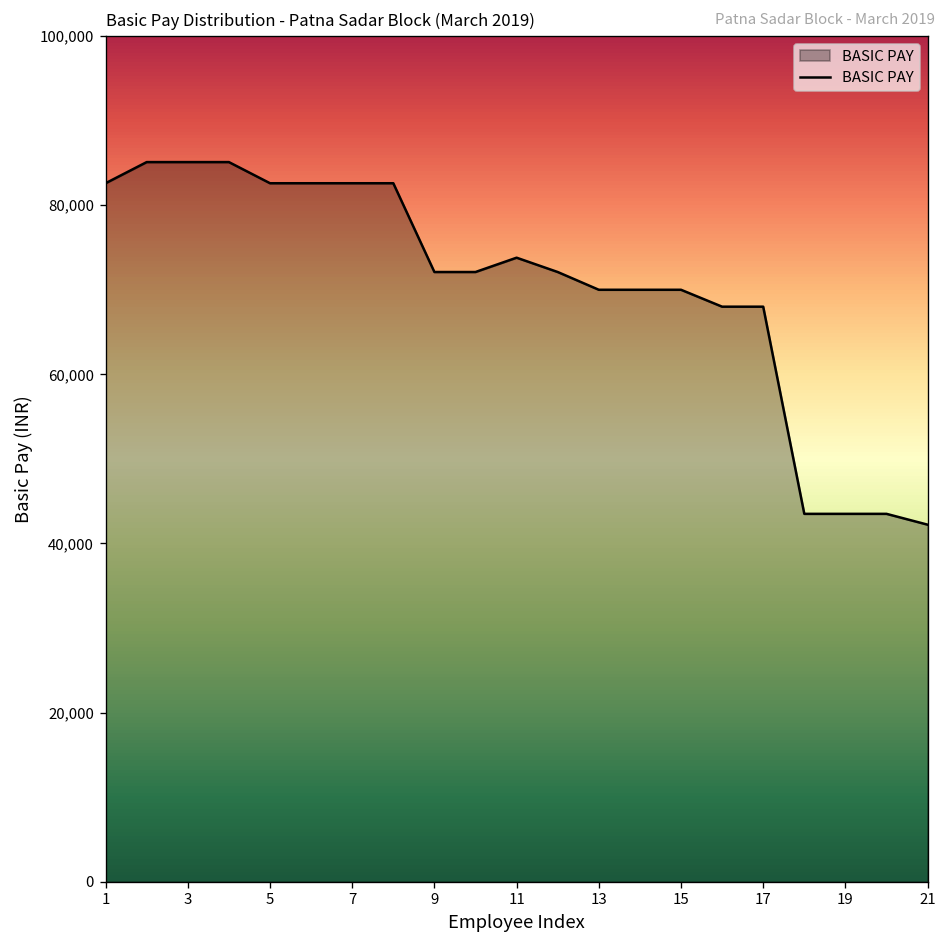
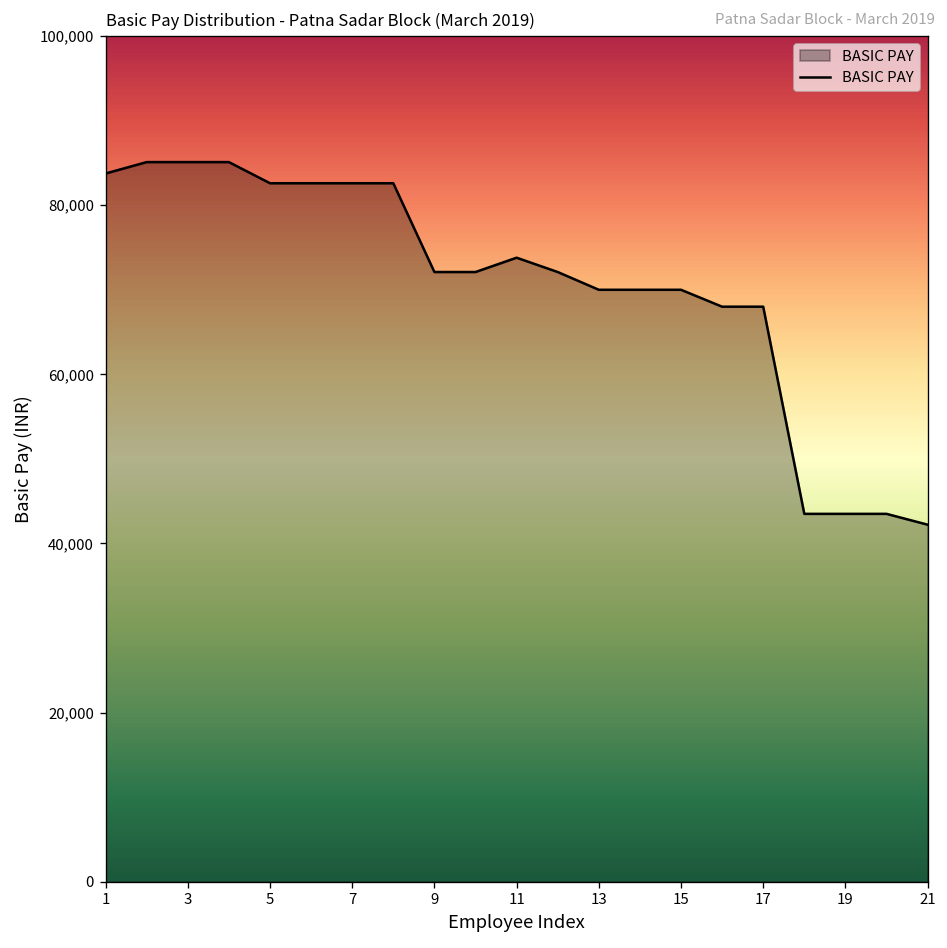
1: 83,000 -> 84,000
